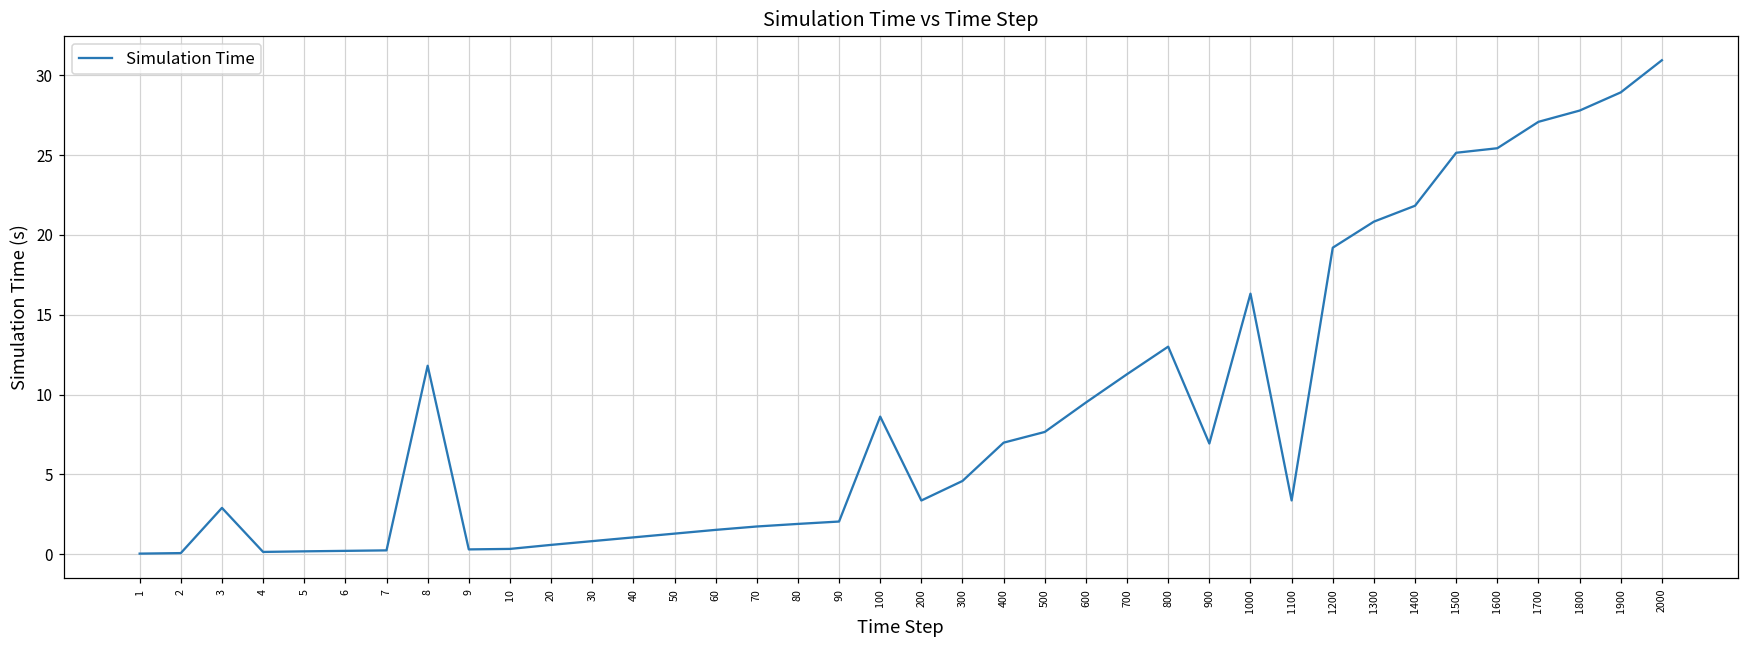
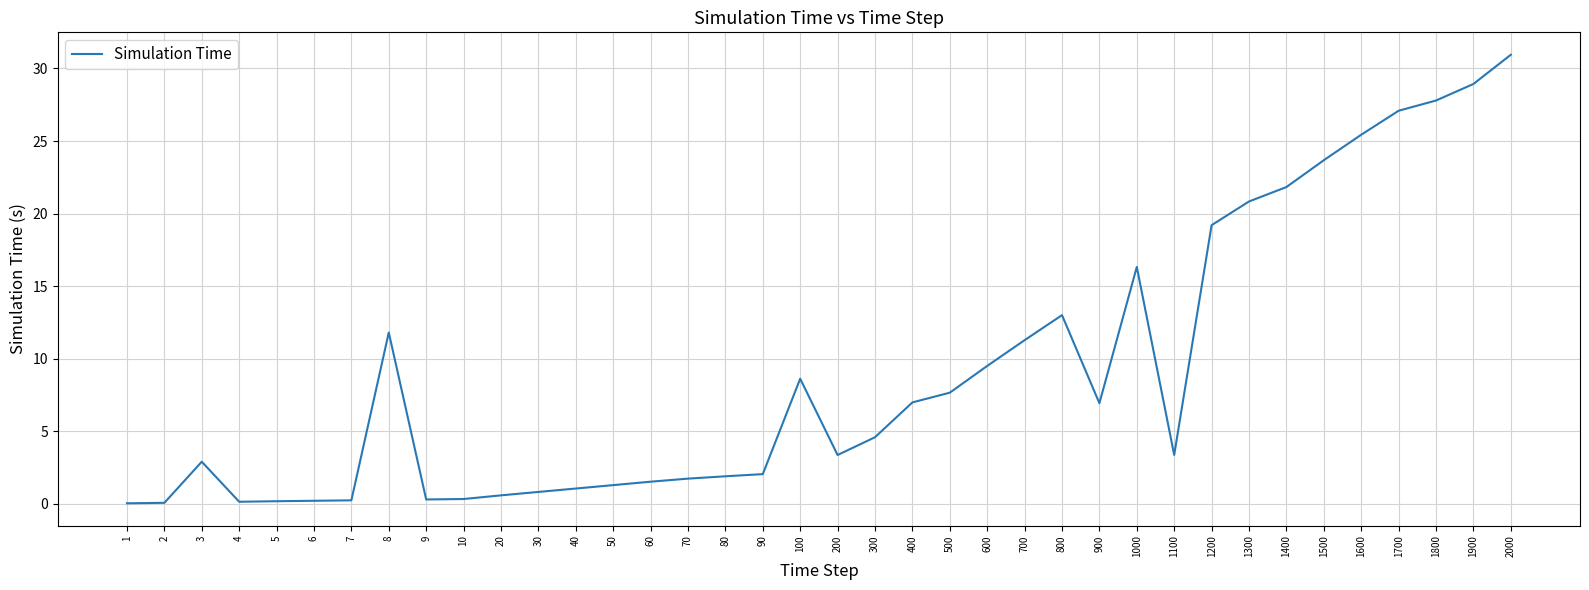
1500: 25.1 -> 23.7
